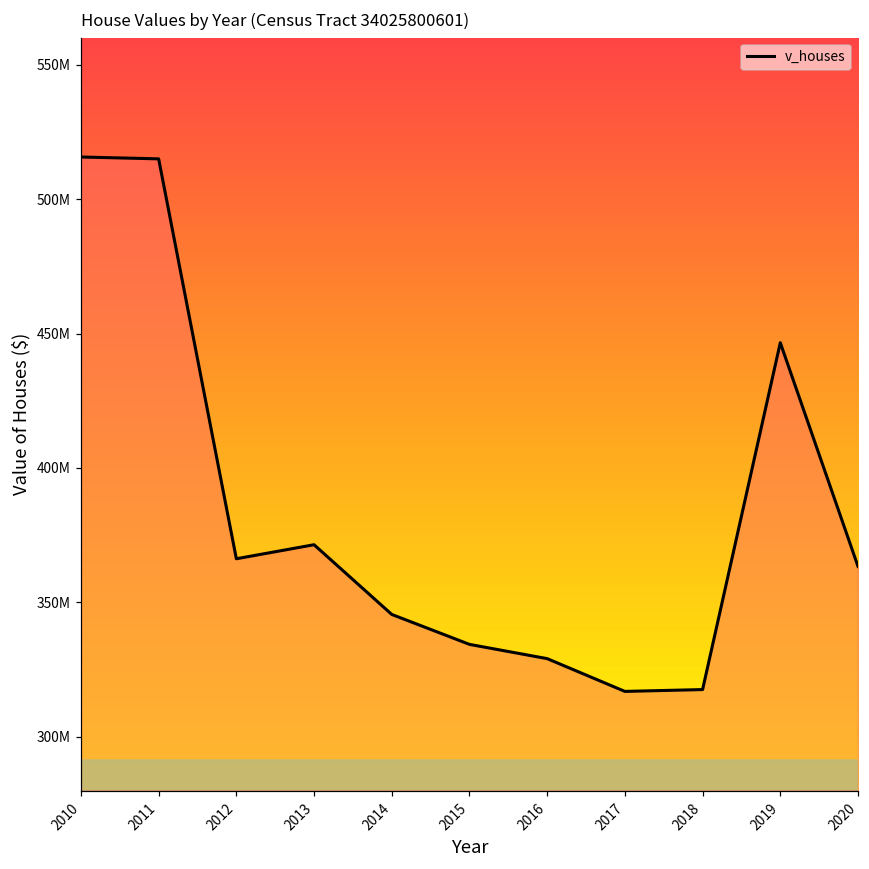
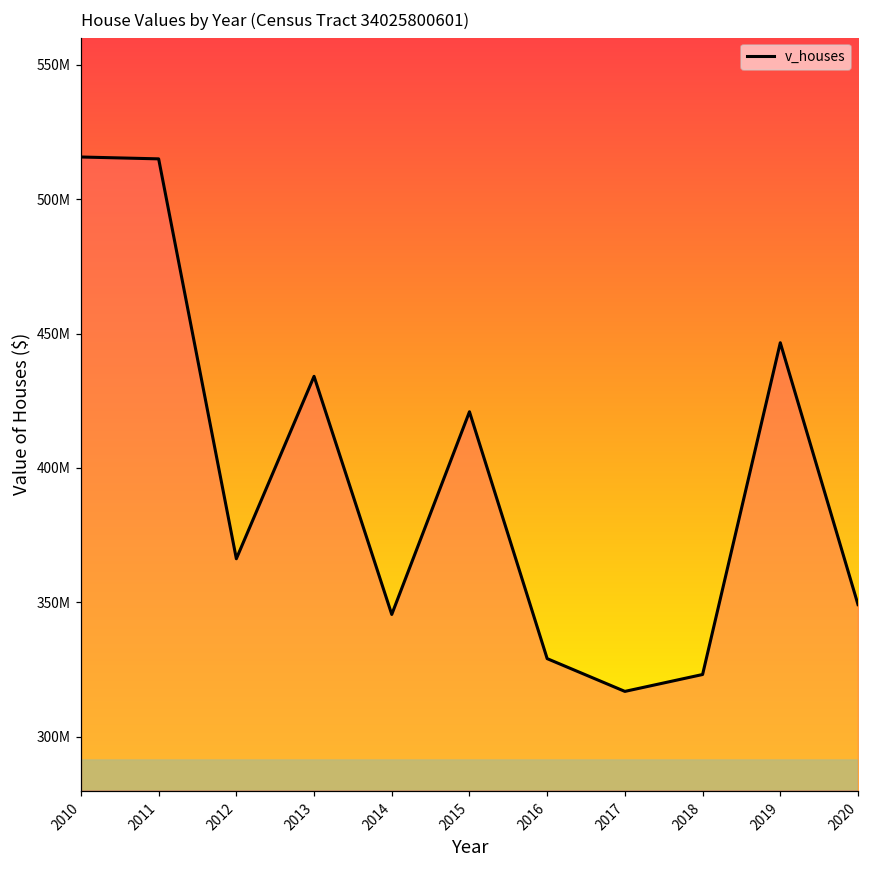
2013: 371000000 -> 434000000
2015: 334000000 -> 421000000
2018: 318000000 -> 323000000
2020: 363000000 -> 349000000
